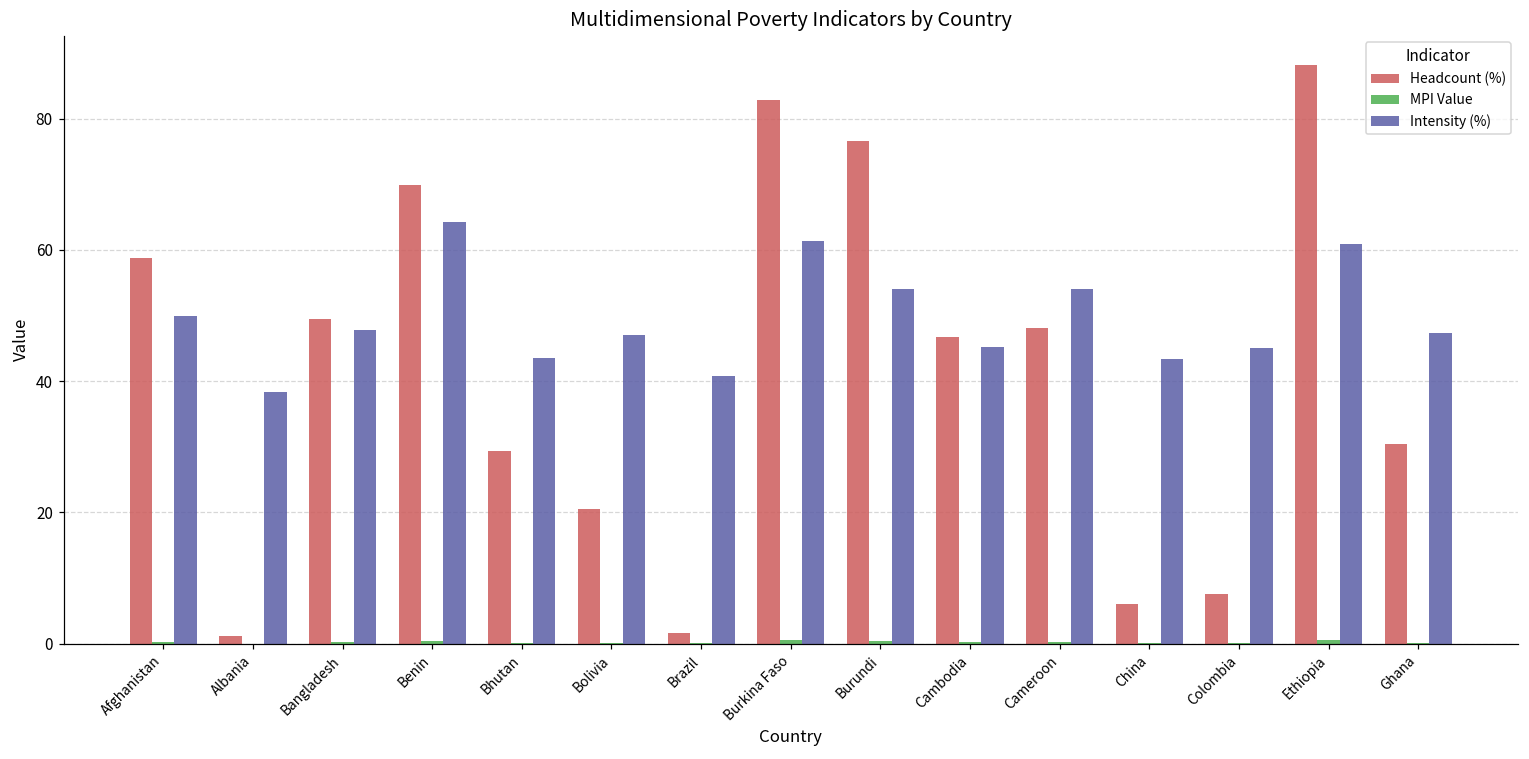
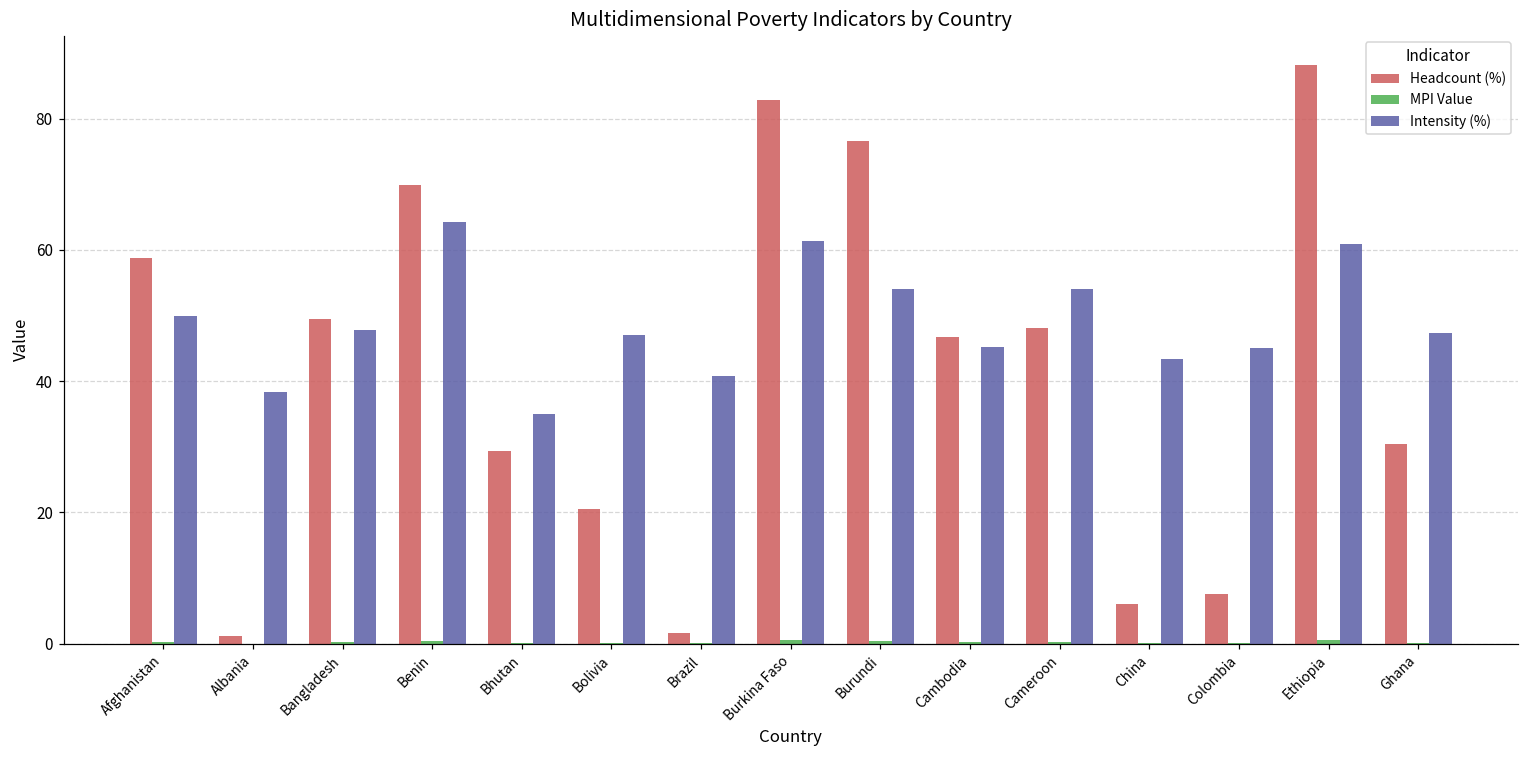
Intensity (%), Bhutan: 44 -> 35
